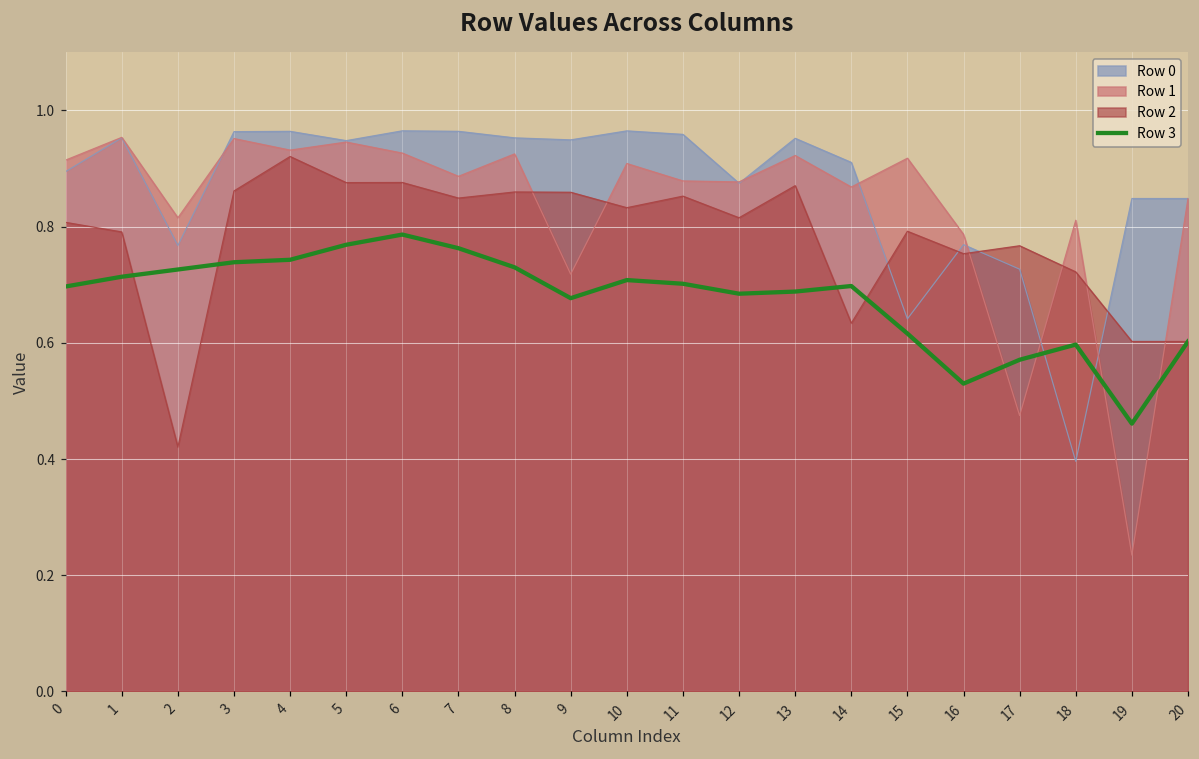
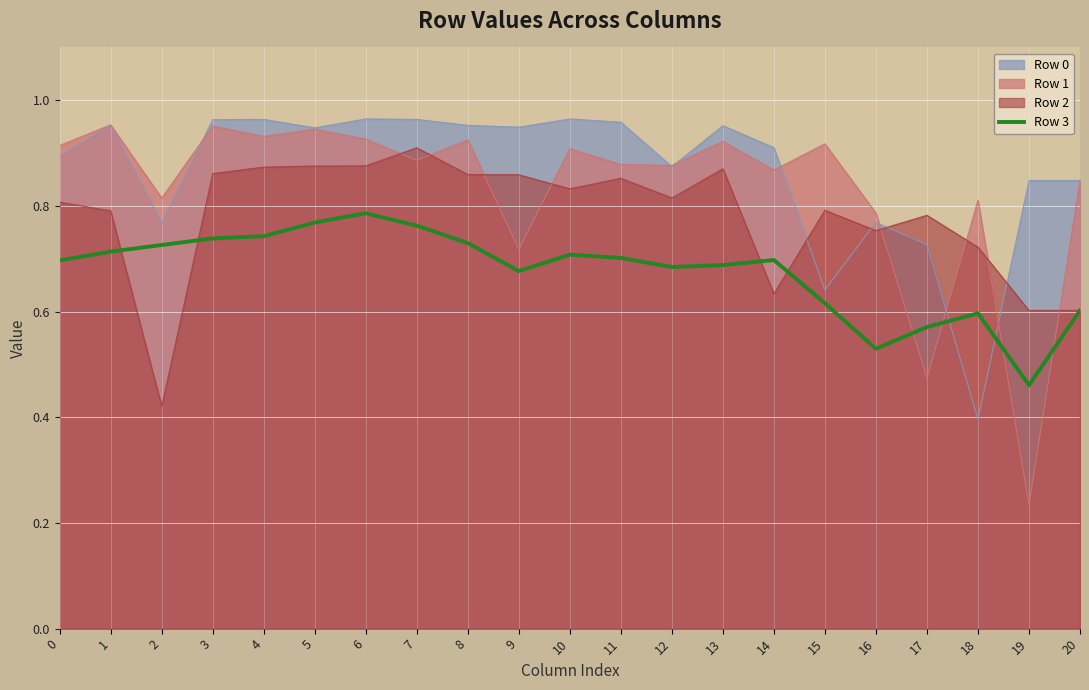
Row 2, 4: 0.92 -> 0.87
Row 2, 7: 0.85 -> 0.91
Row 2, 17: 0.77 -> 0.78
